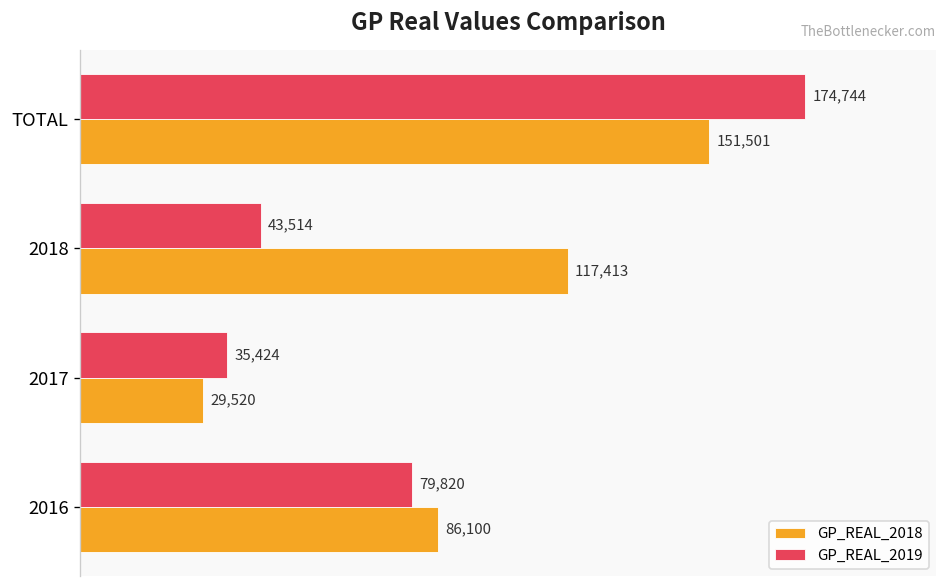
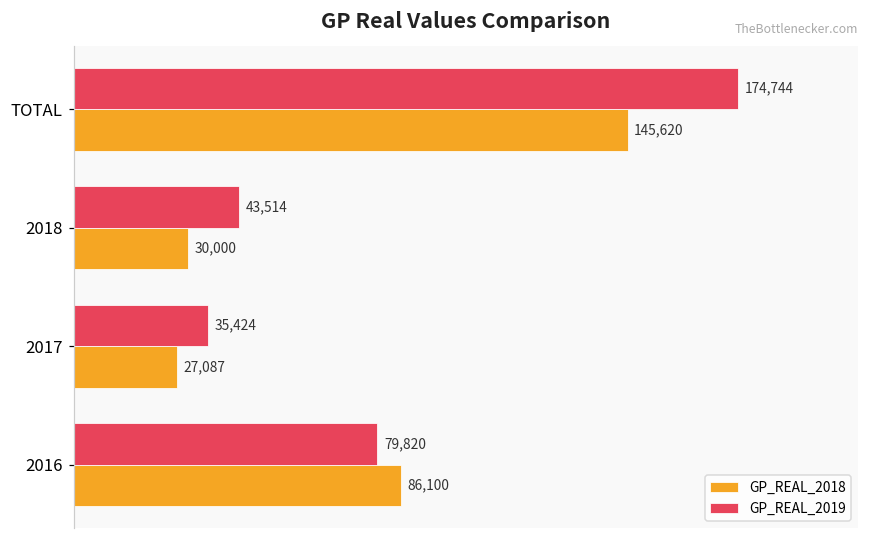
GP_REAL_2018, TOTAL: 151,501 -> 145,620
GP_REAL_2018, 2018: 117,413 -> 30,000
GP_REAL_2018, 2017: 29,520 -> 27,087
